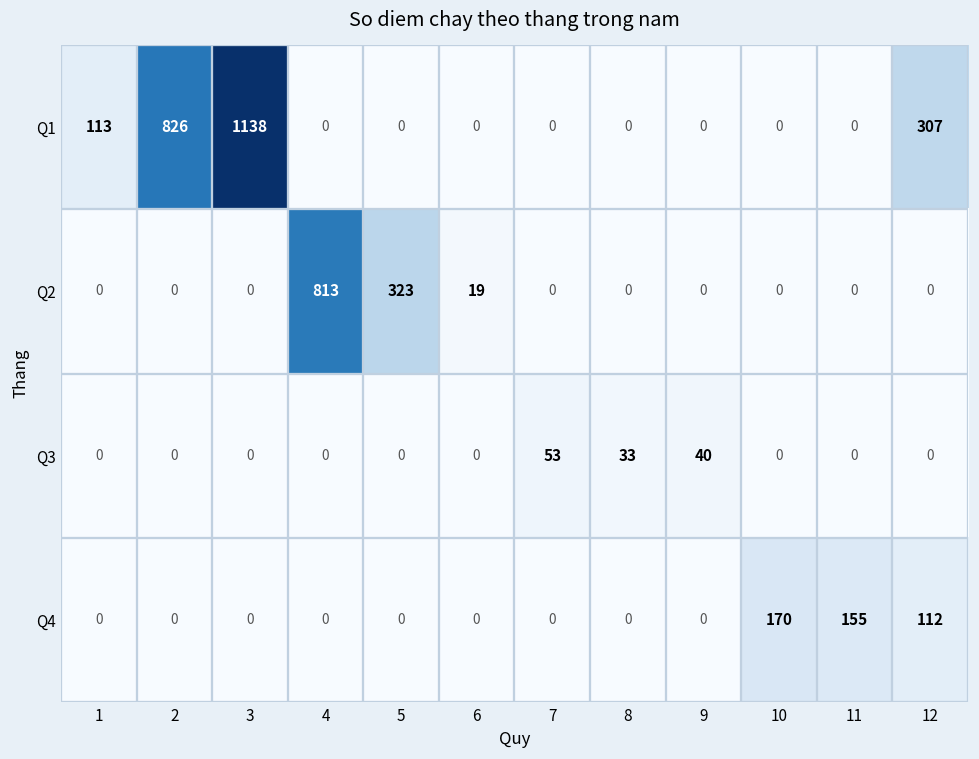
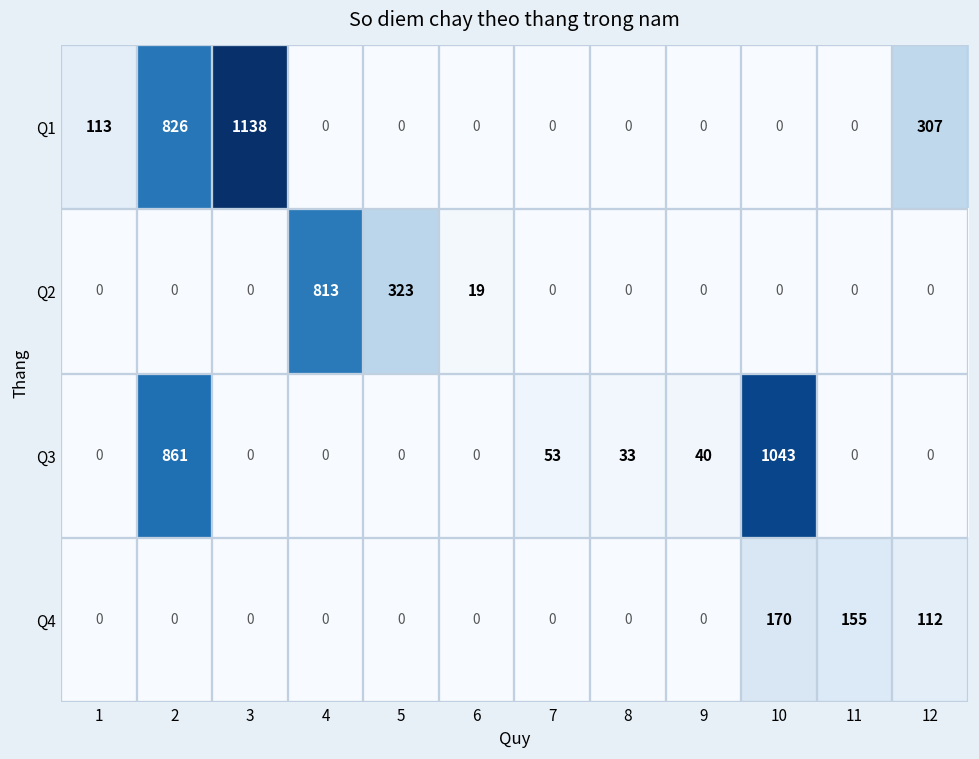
Q3, 2: 0 -> 861
Q3, 10: 0 -> 1043
